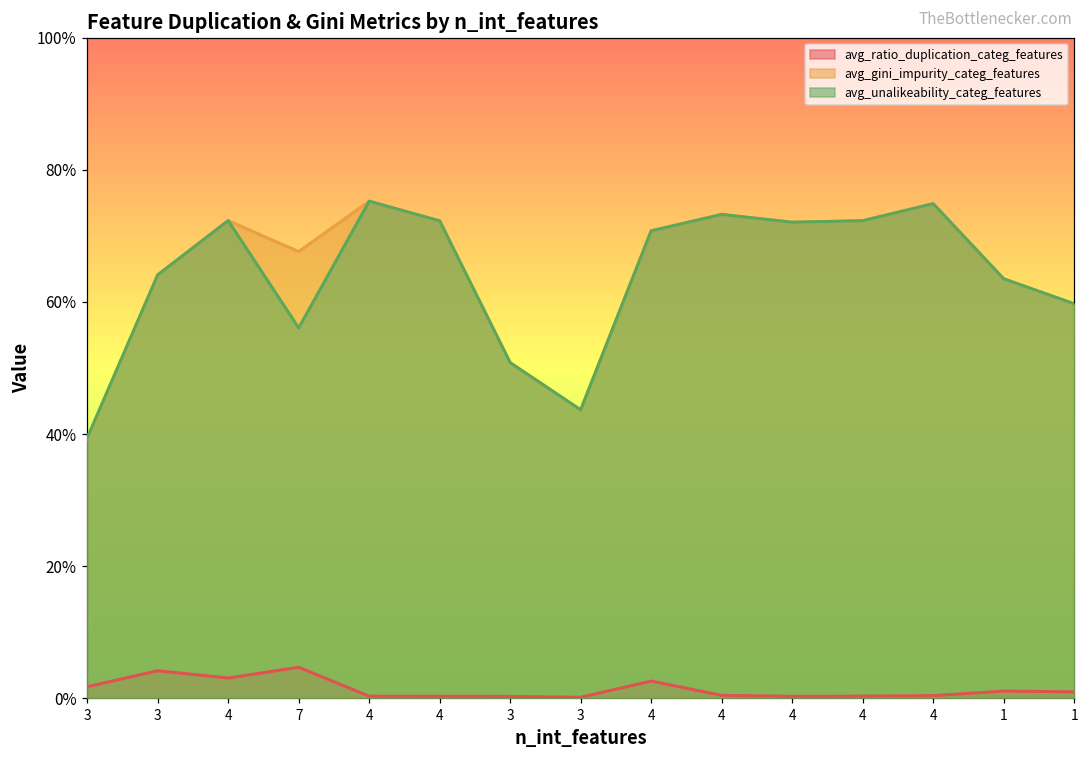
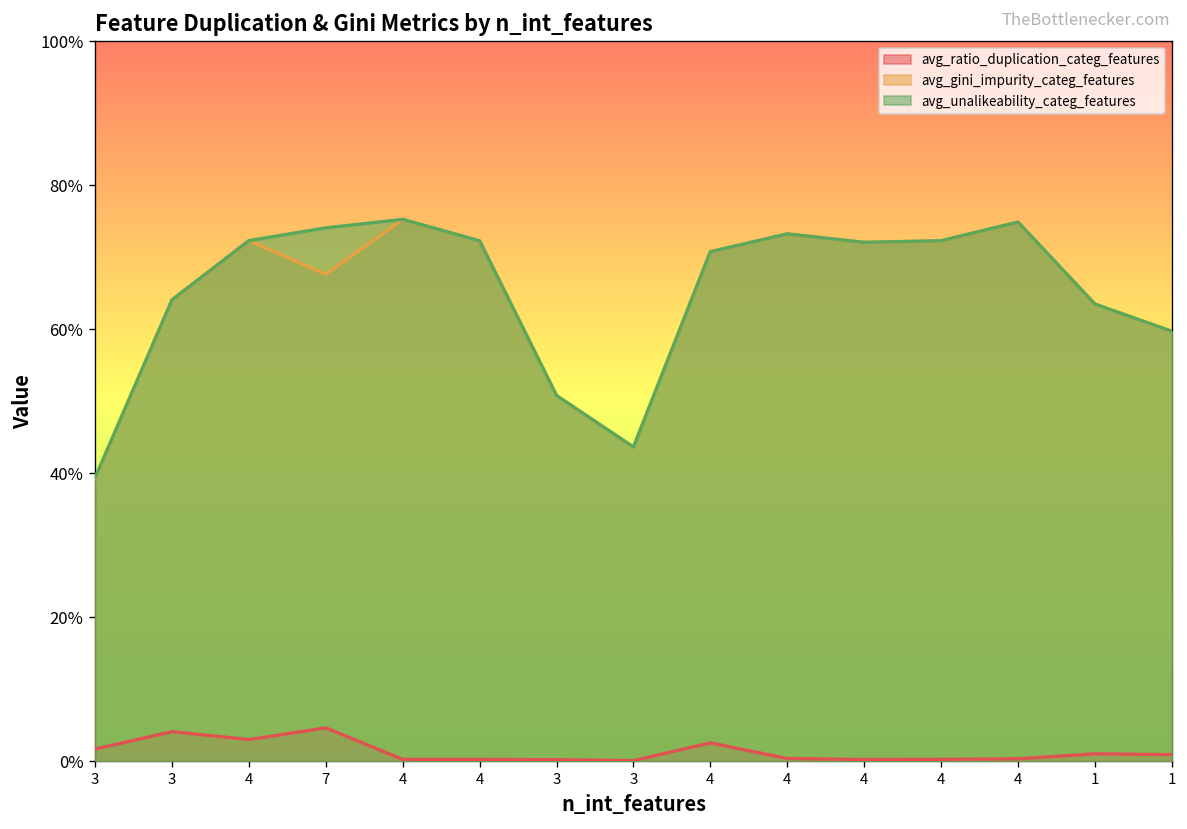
avg_unalikeability_categ_features, 7: 56% -> 74%
